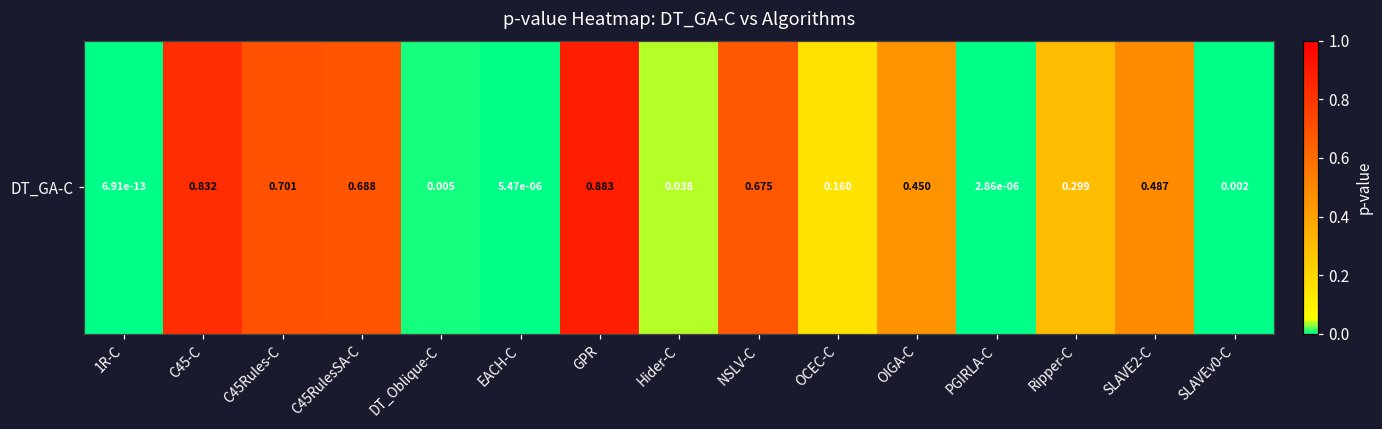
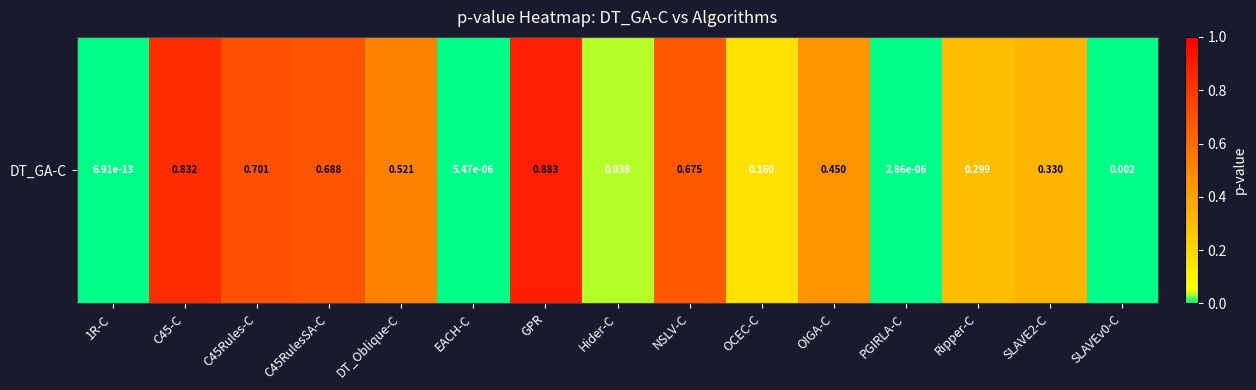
DT_GA-C, DT_Oblique-C: 0.005 -> 0.521
DT_GA-C, SLAVE2-C: 0.487 -> 0.330
